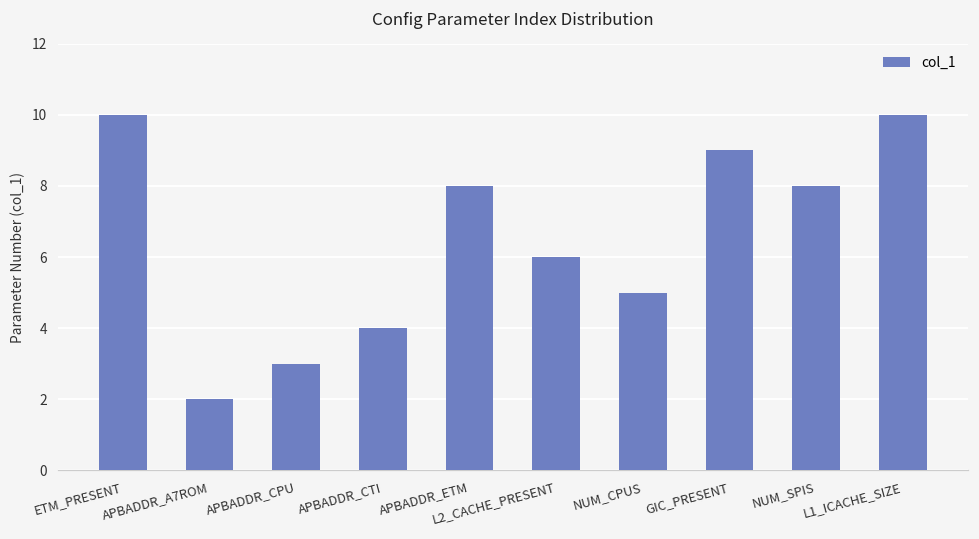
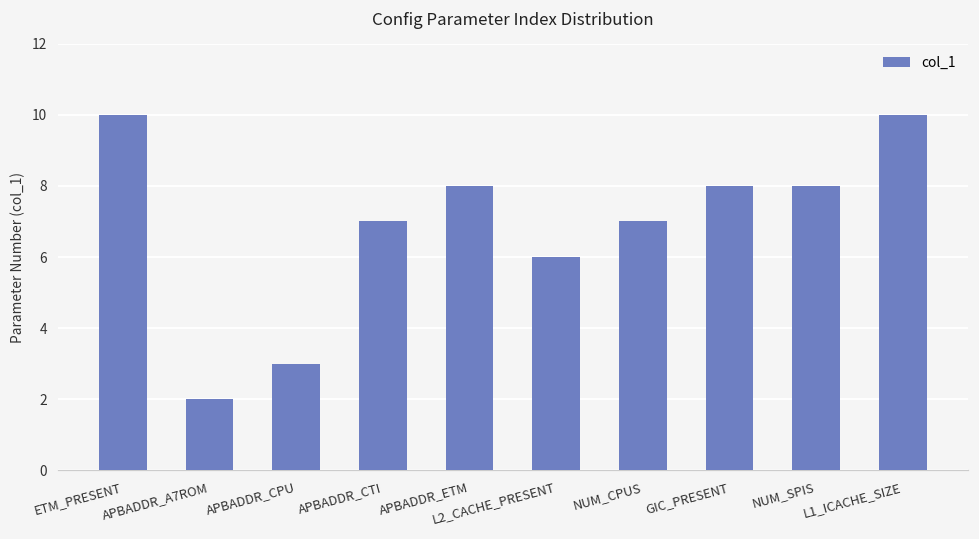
APBADDR_CTI: 4 -> 7
NUM_CPUS: 5 -> 7
GIC_PRESENT: 9 -> 8
